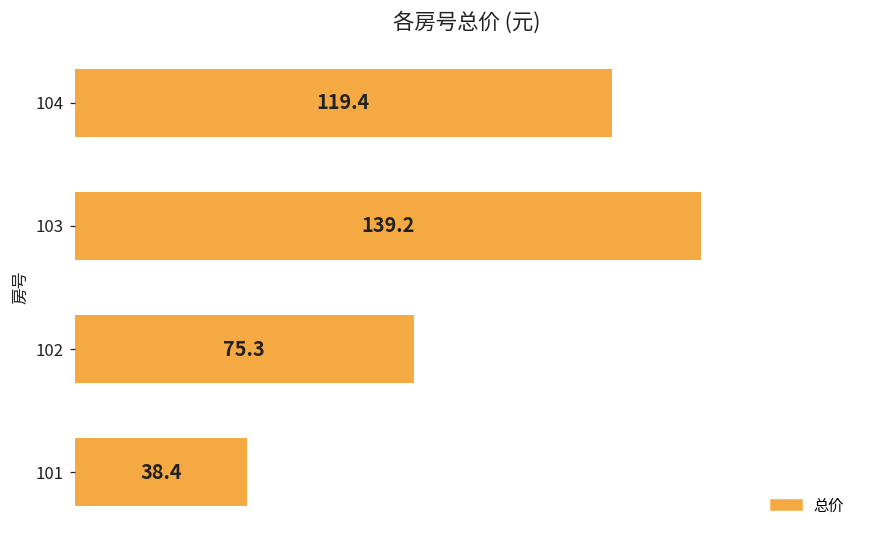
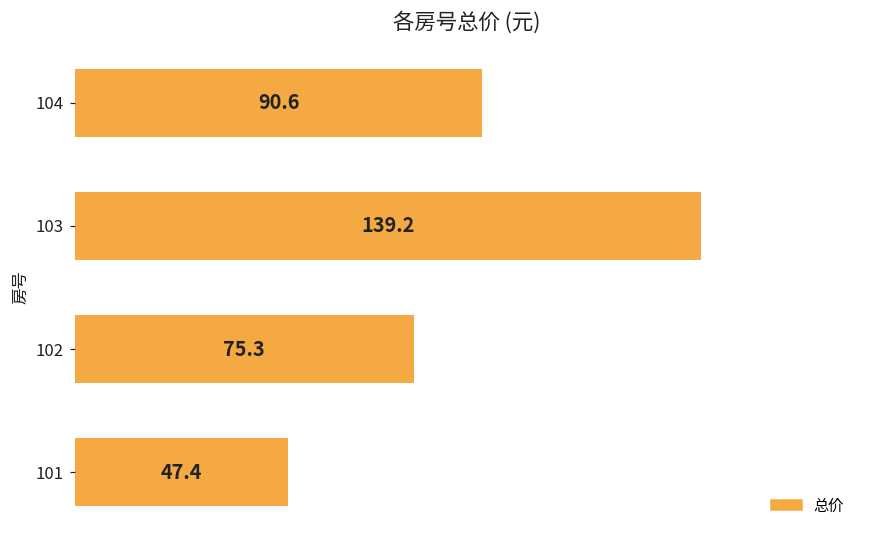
104: 119.4 -> 90.6
101: 38.4 -> 47.4
